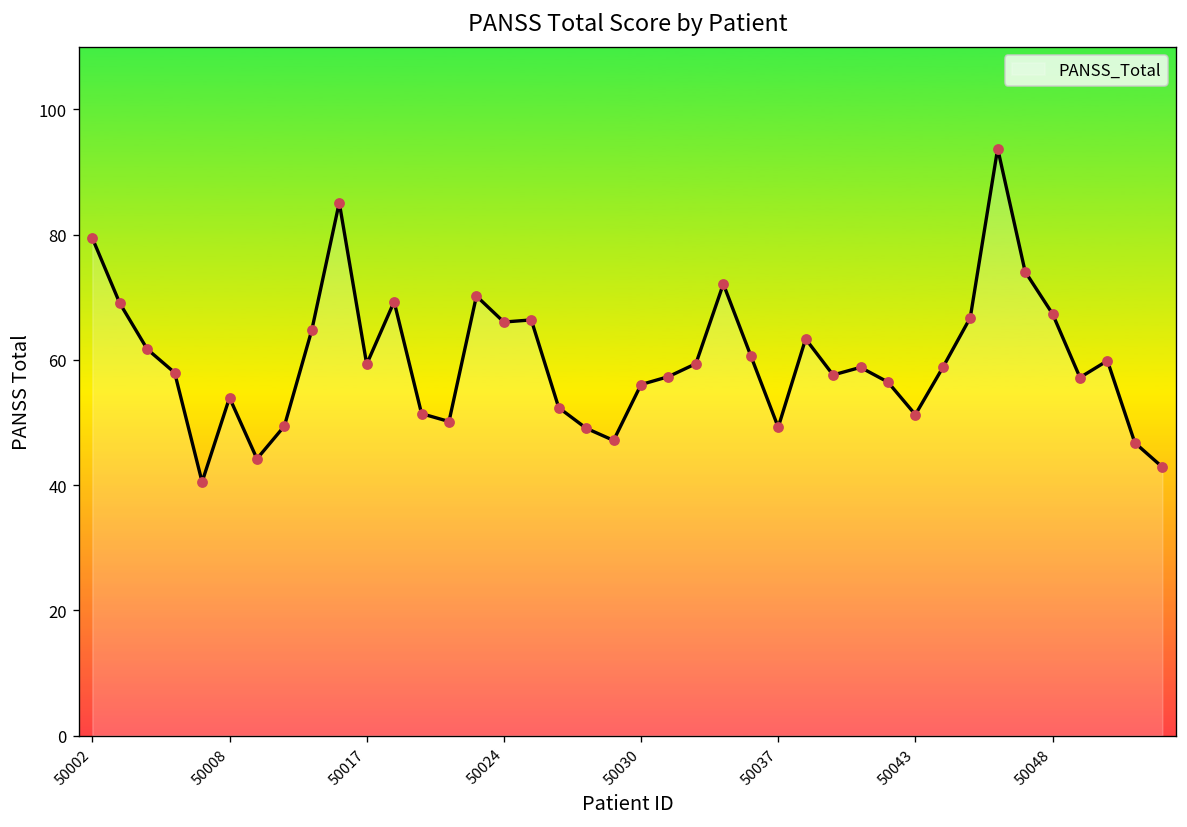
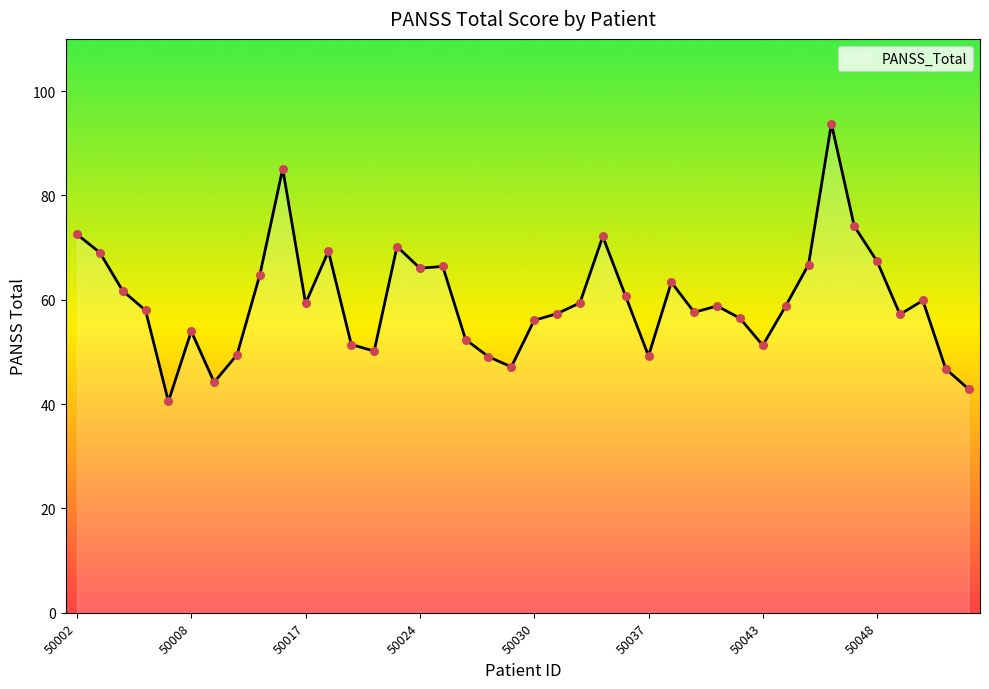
50002: 79 -> 73
